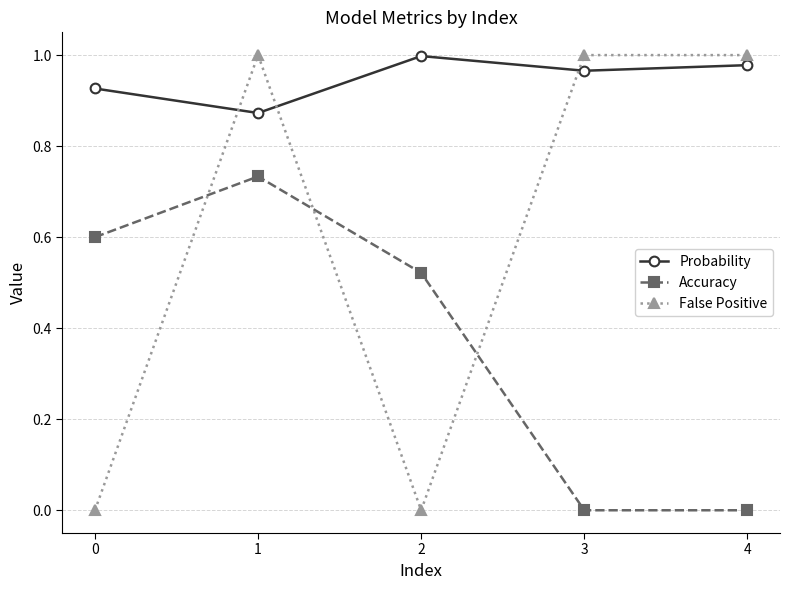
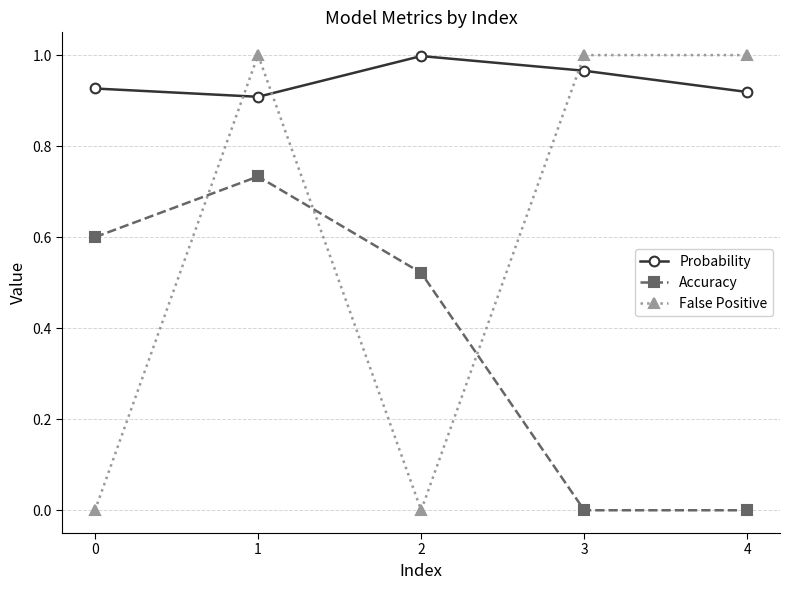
Probability, 1: 0.87 -> 0.91
Probability, 4: 0.98 -> 0.92
